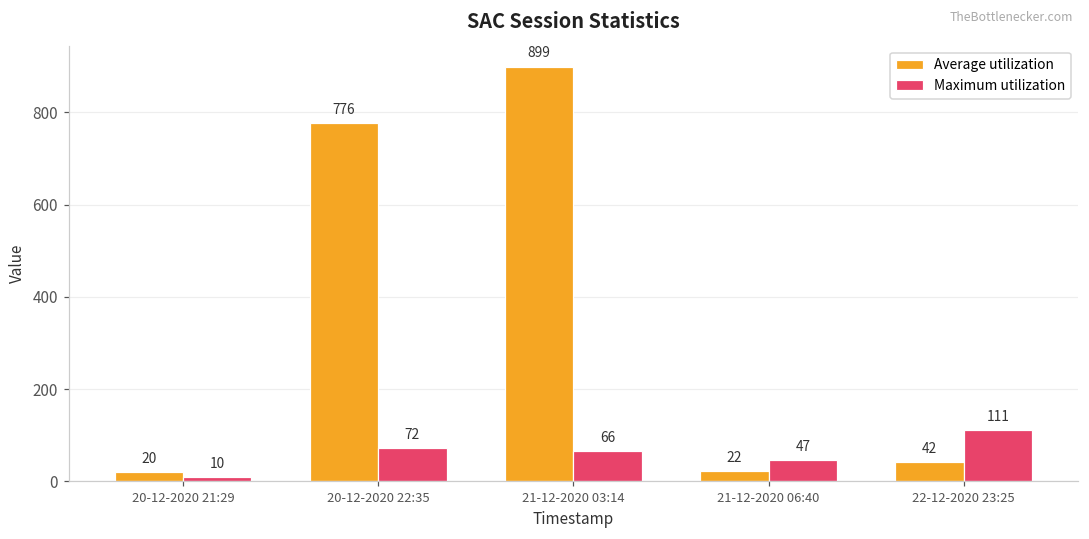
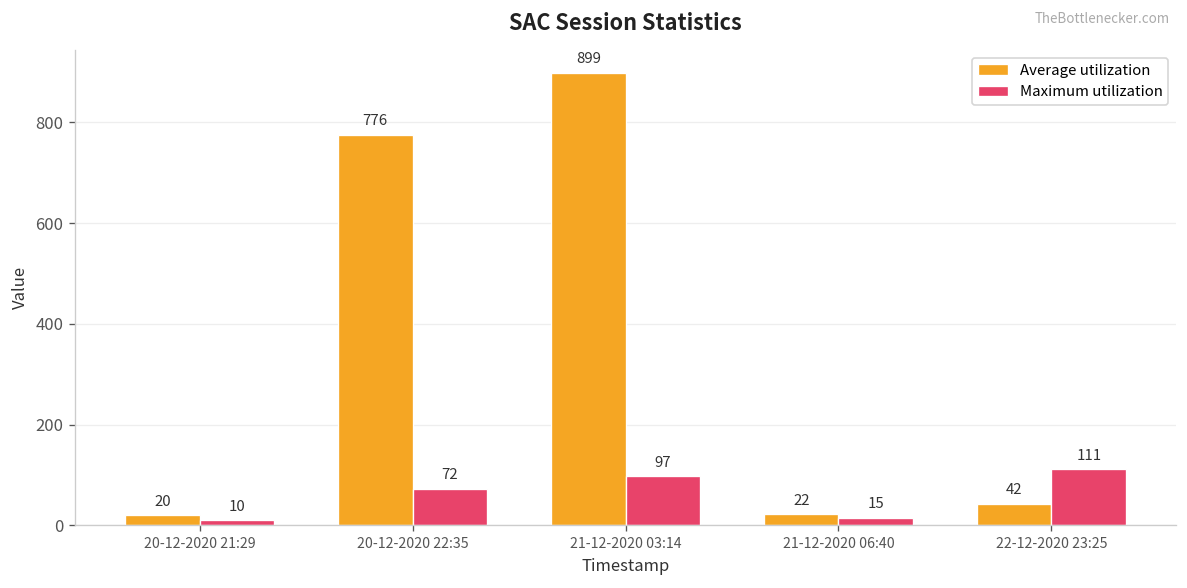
Maximum utilization, 21-12-2020 03:14: 66 -> 97
Maximum utilization, 21-12-2020 06:40: 47 -> 15
